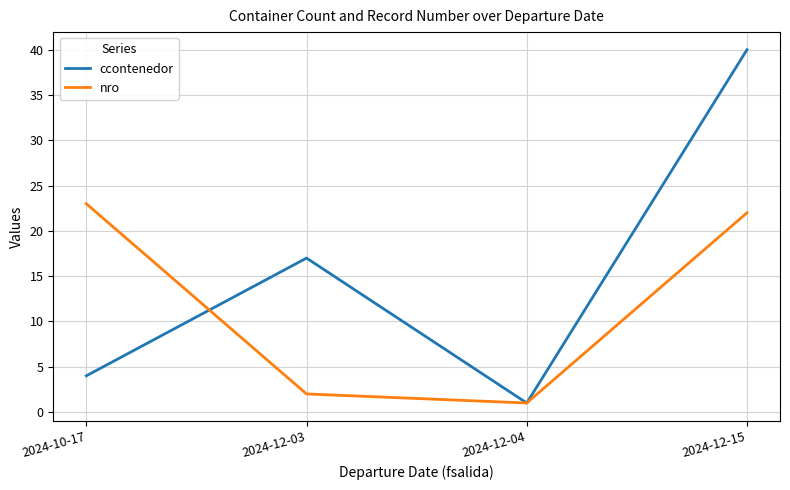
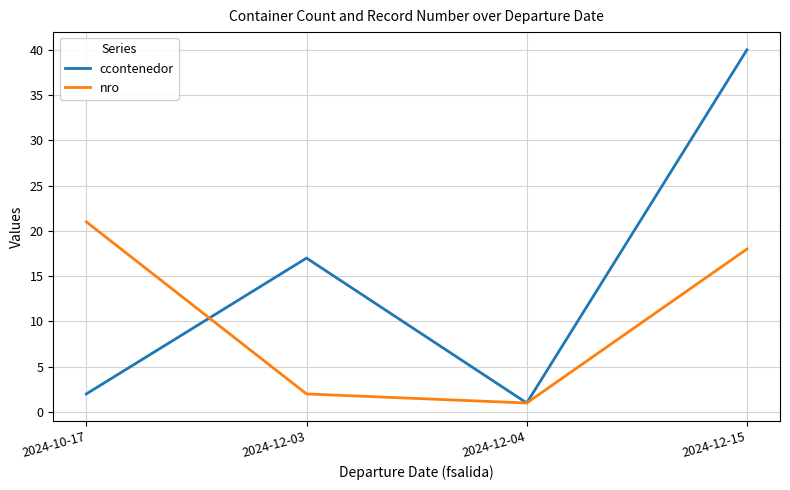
ccontenedor, 2024-10-17: 4 -> 2
nro, 2024-10-17: 23 -> 21
nro, 2024-12-15: 22 -> 18
